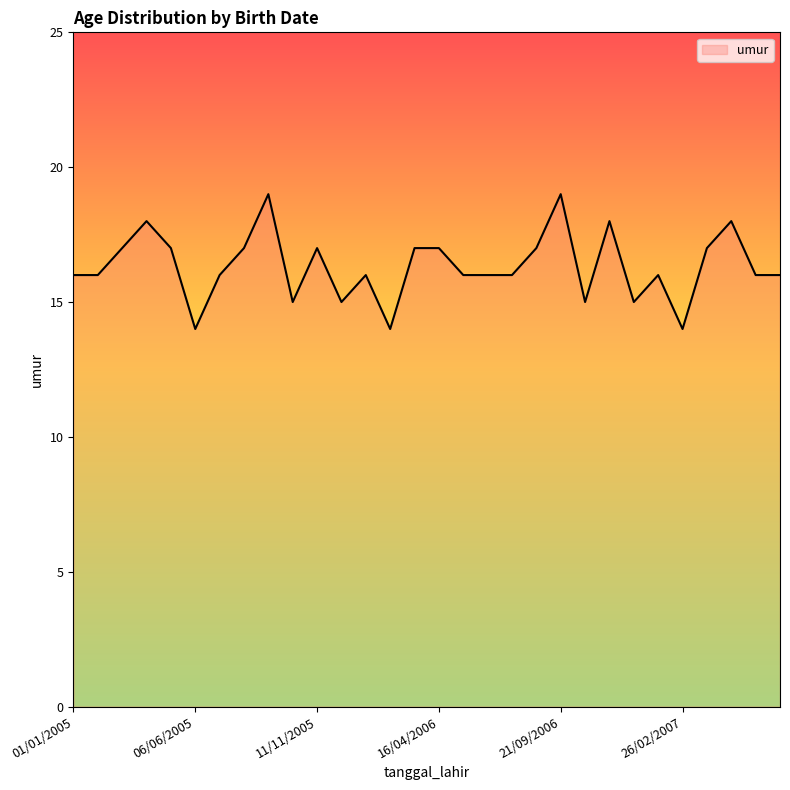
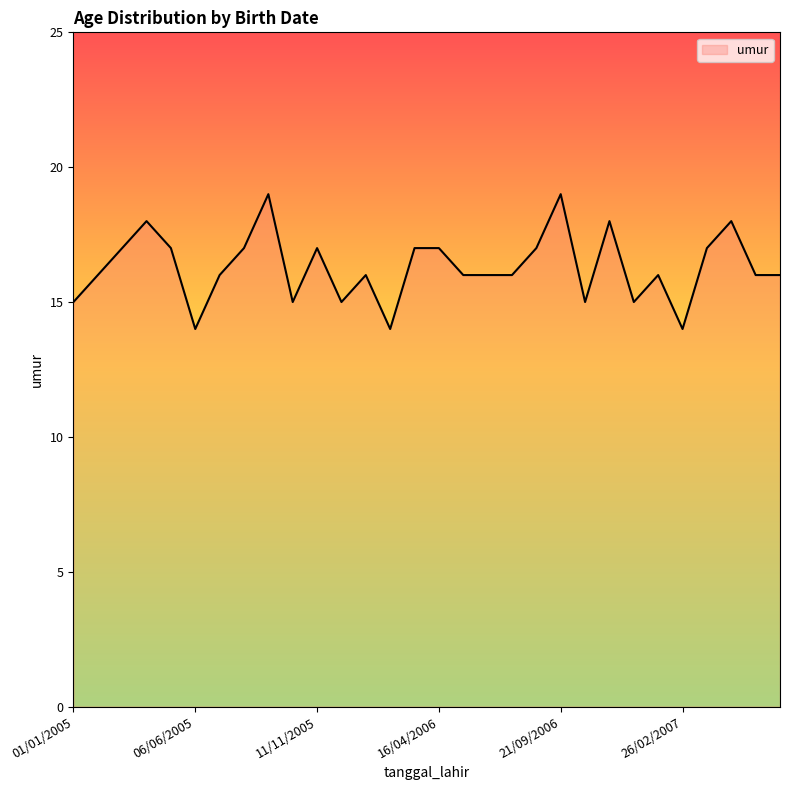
01/01/2005: 16 -> 15
